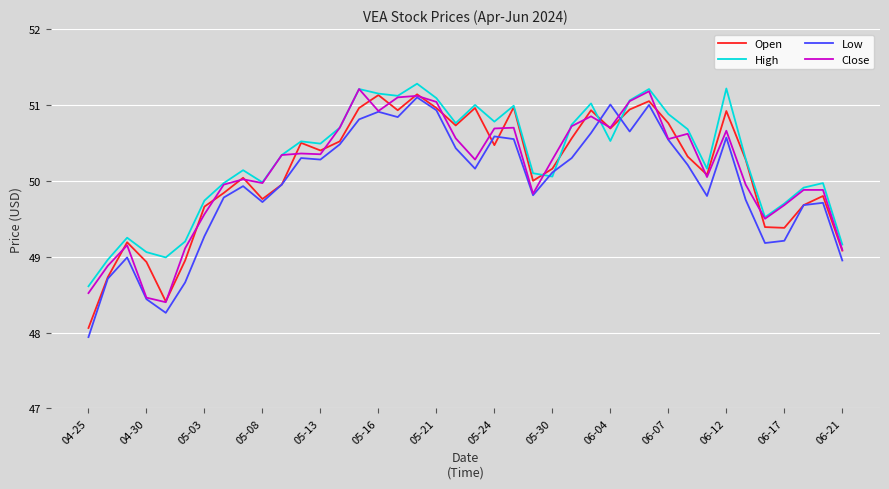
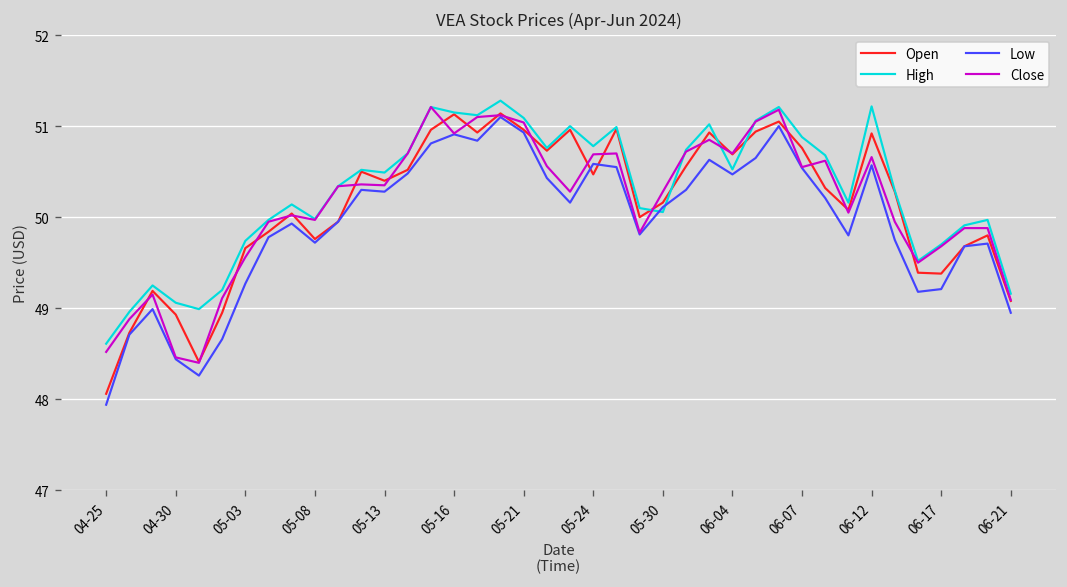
Low, 06-04: 51.0 -> 50.5
